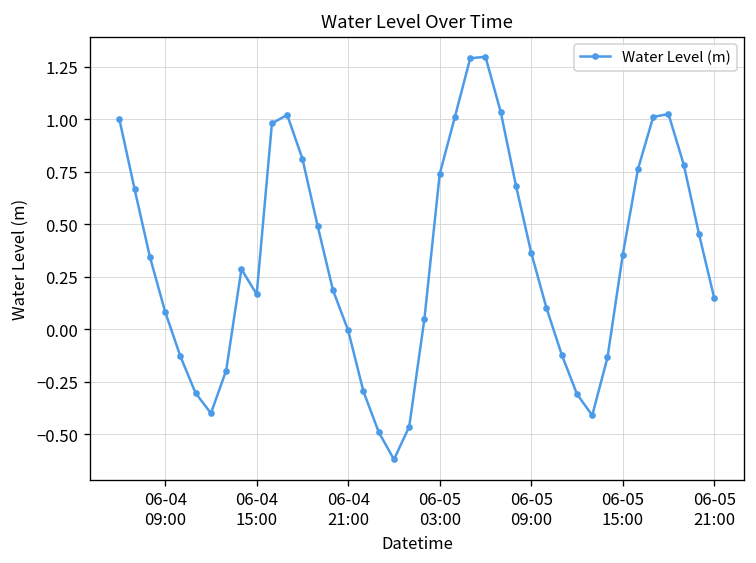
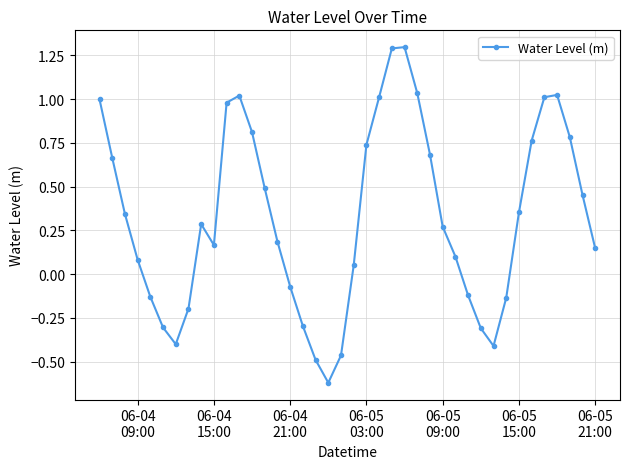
06-04 21:00: -0.01 -> -0.07
06-05 09:00: 0.36 -> 0.27
